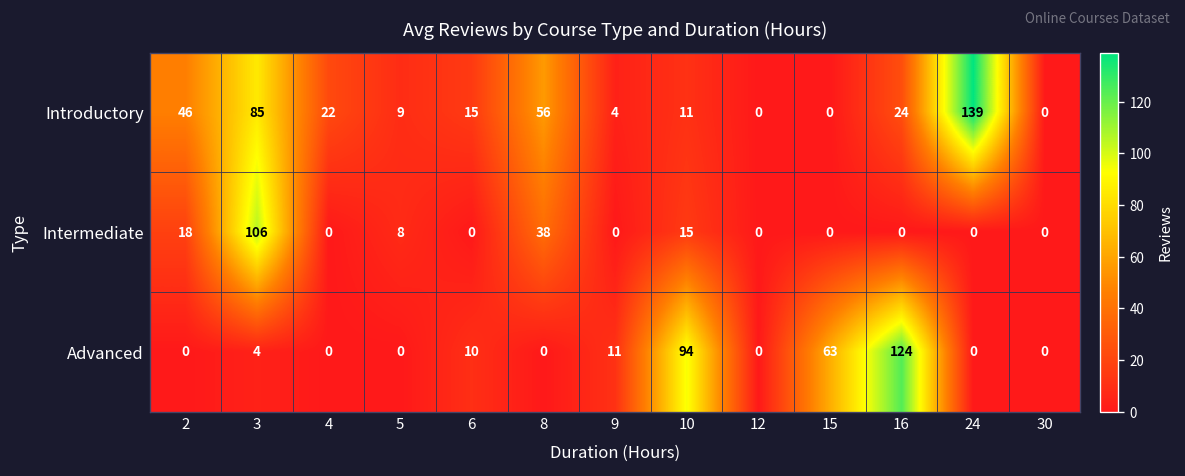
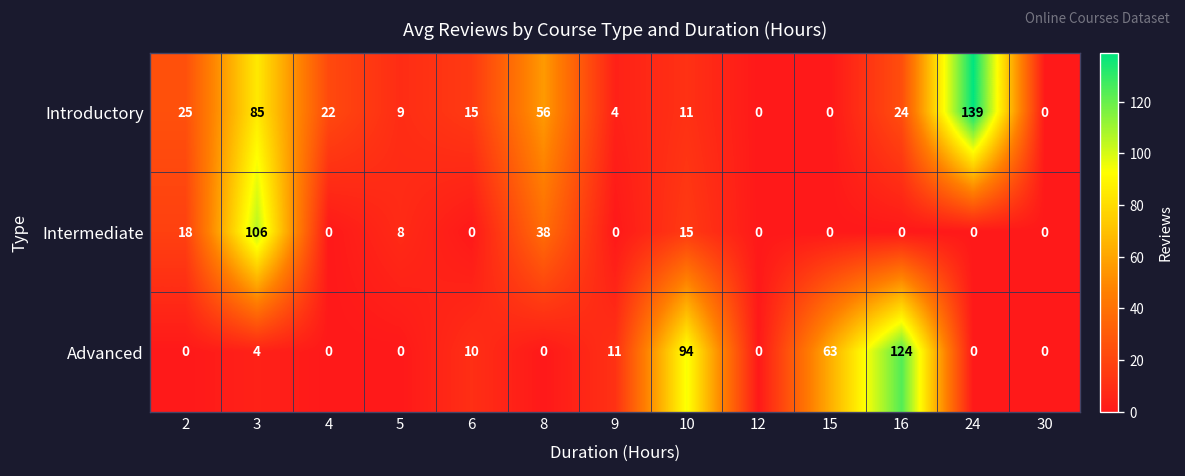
Introductory, 2: 46 -> 25
